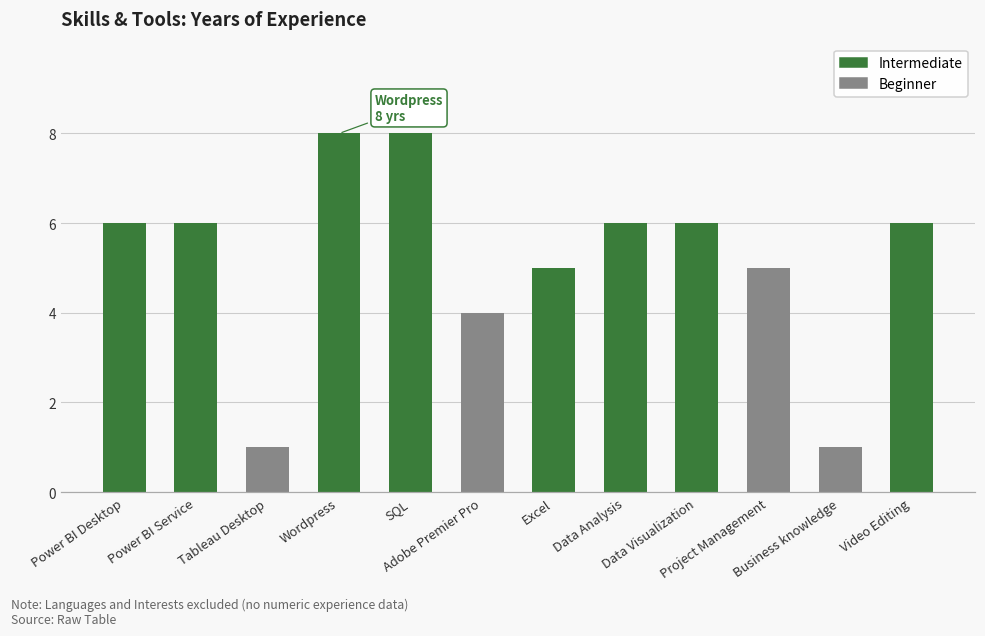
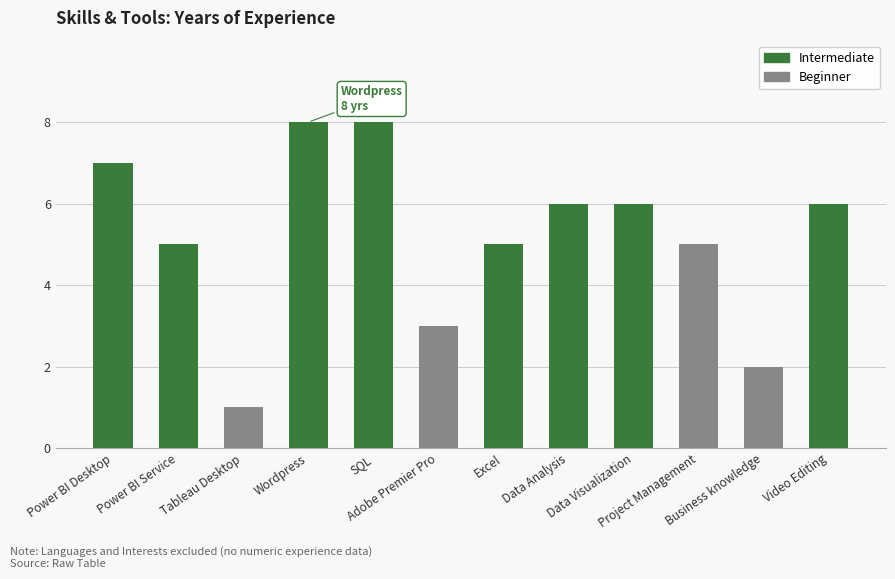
Power BI Desktop: 6 -> 7
Power BI Service: 6 -> 5
Adobe Premier Pro: 4 -> 3
Business knowledge: 1 -> 2
